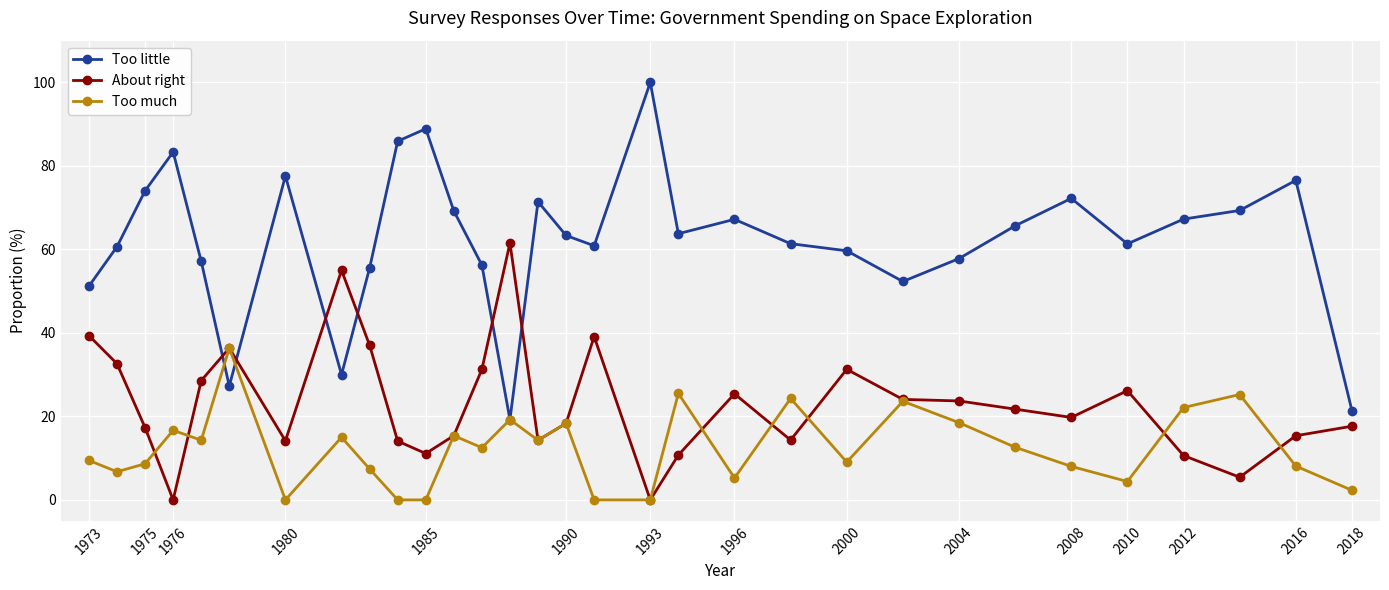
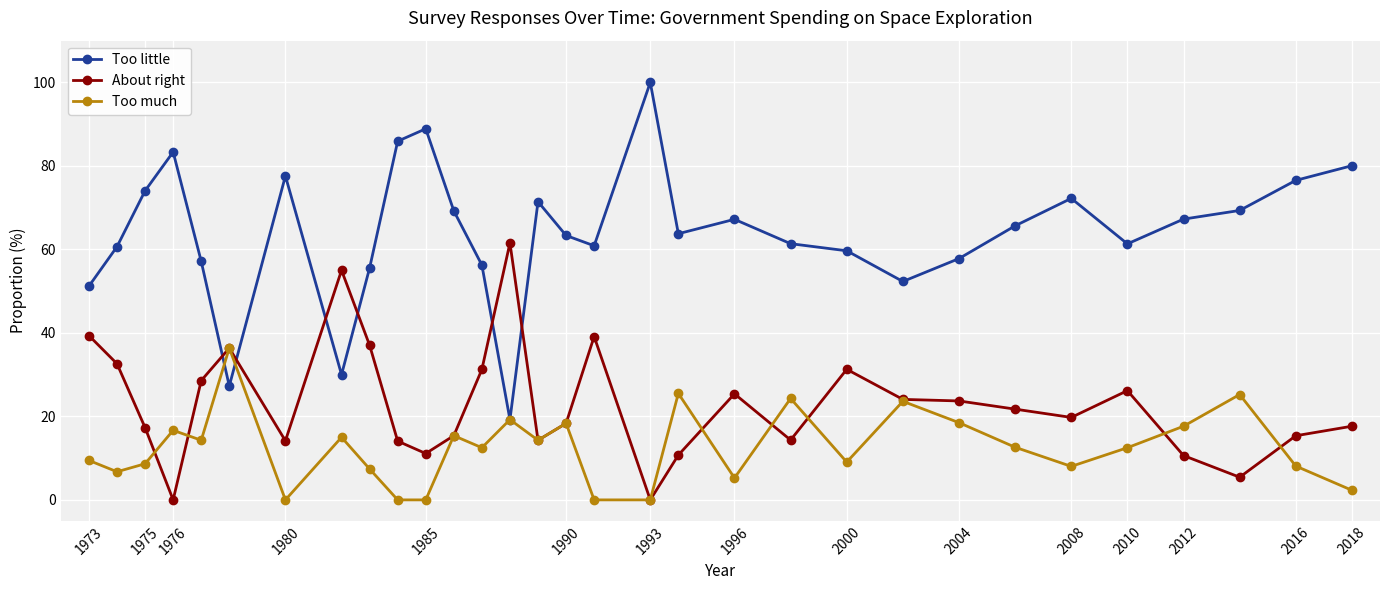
Too much, 2010: 4 -> 13
Too much, 2012: 22 -> 18
Too little, 2018: 21 -> 80
